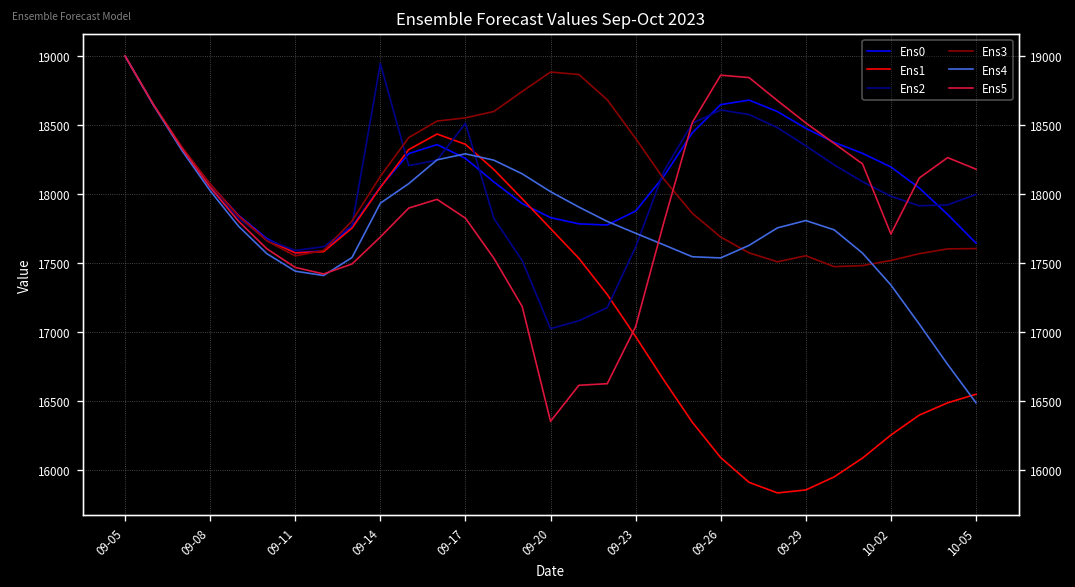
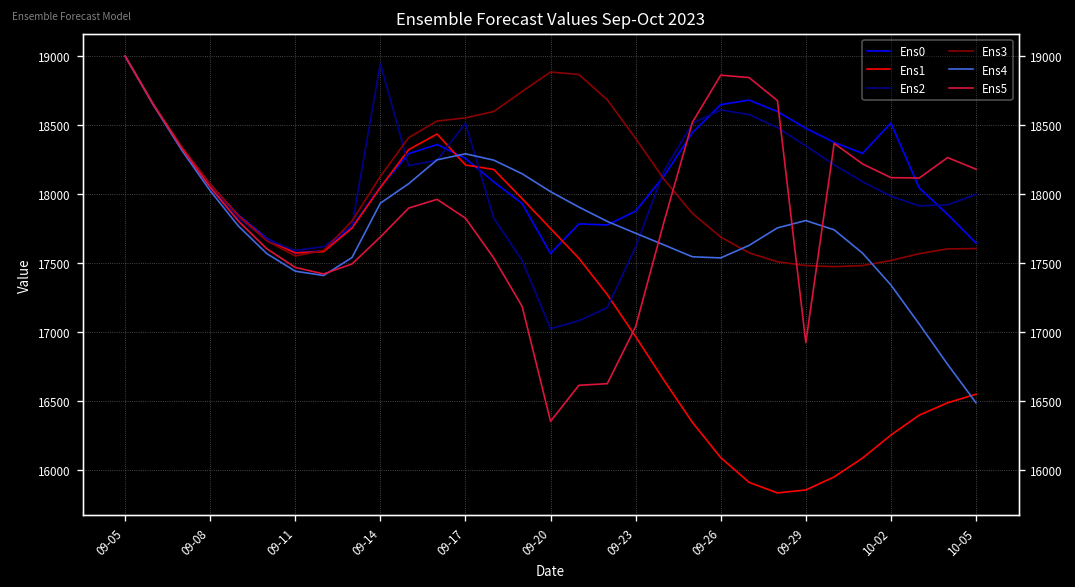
Ens1, 09-17: 18360 -> 18210
Ens0, 09-20: 17830 -> 17570
Ens3, 09-29: 17560 -> 17490
Ens5, 09-29: 18520 -> 16930
Ens0, 10-02: 18200 -> 18520
Ens5, 10-02: 17710 -> 18120
